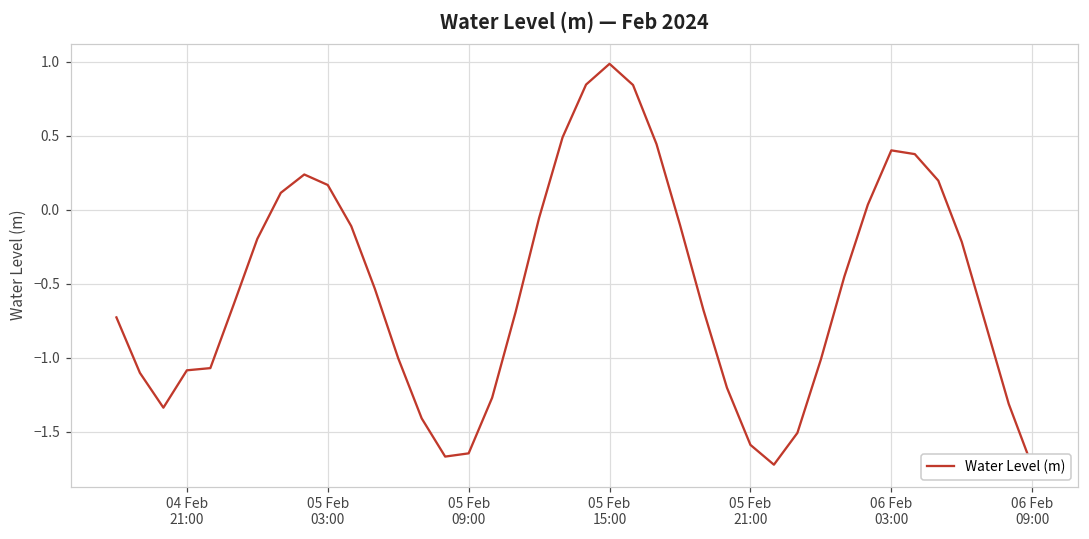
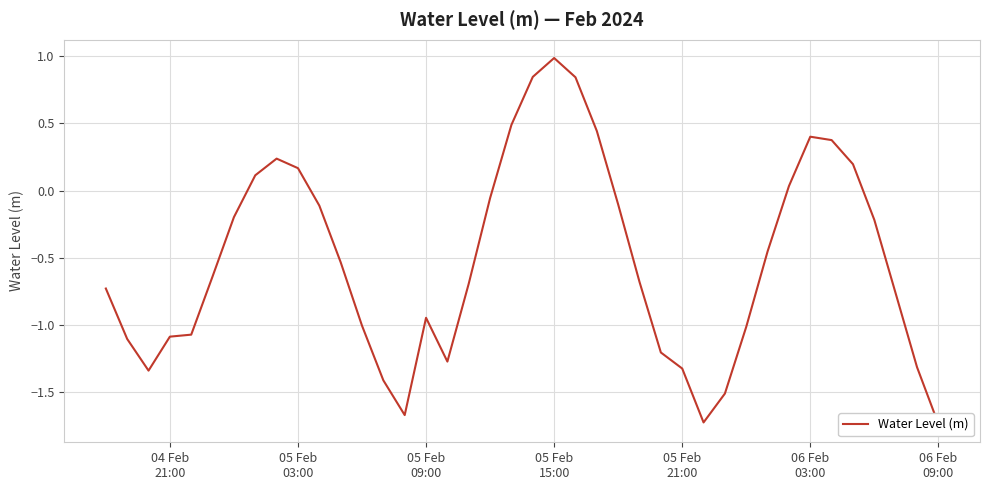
05 Feb 09:00: -1.65 -> -0.95
05 Feb 21:00: -1.59 -> -1.32
